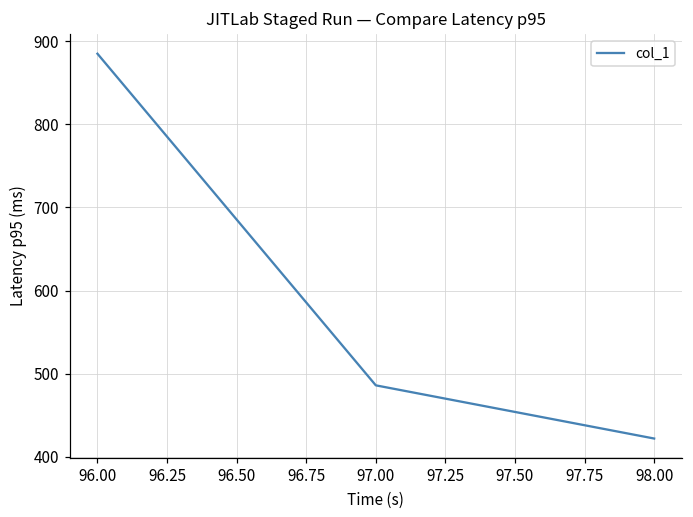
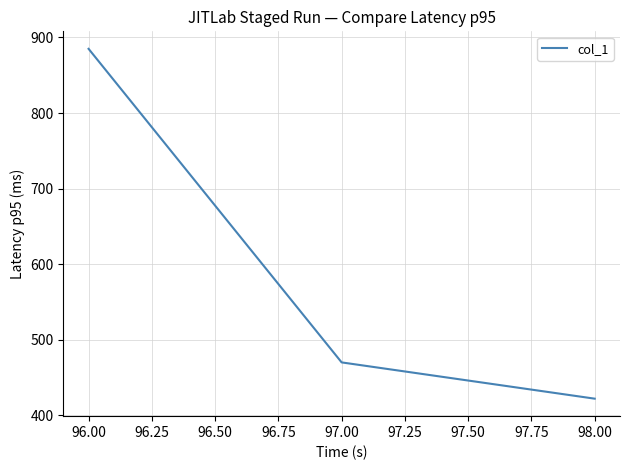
97.00: 490 -> 470
